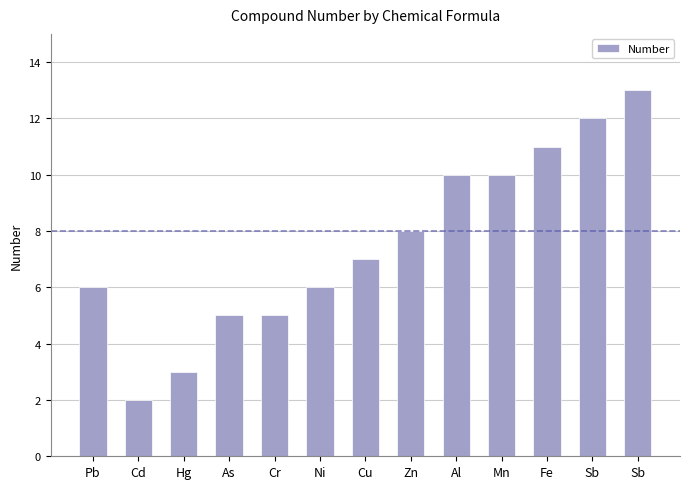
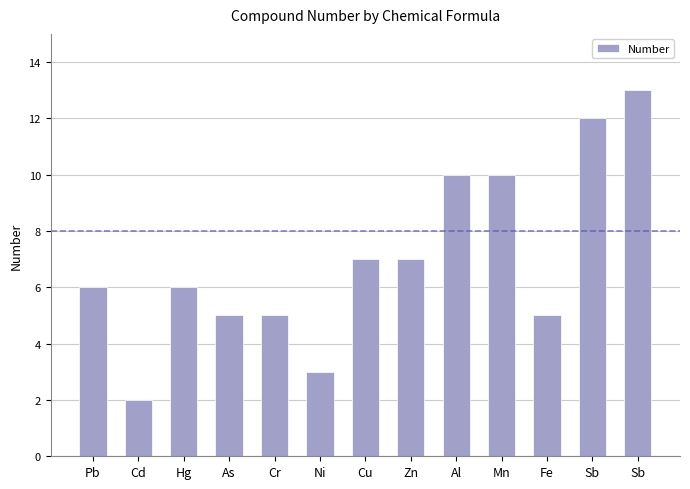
Hg: 3 -> 6
Ni: 6 -> 3
Zn: 8 -> 7
Fe: 11 -> 5
